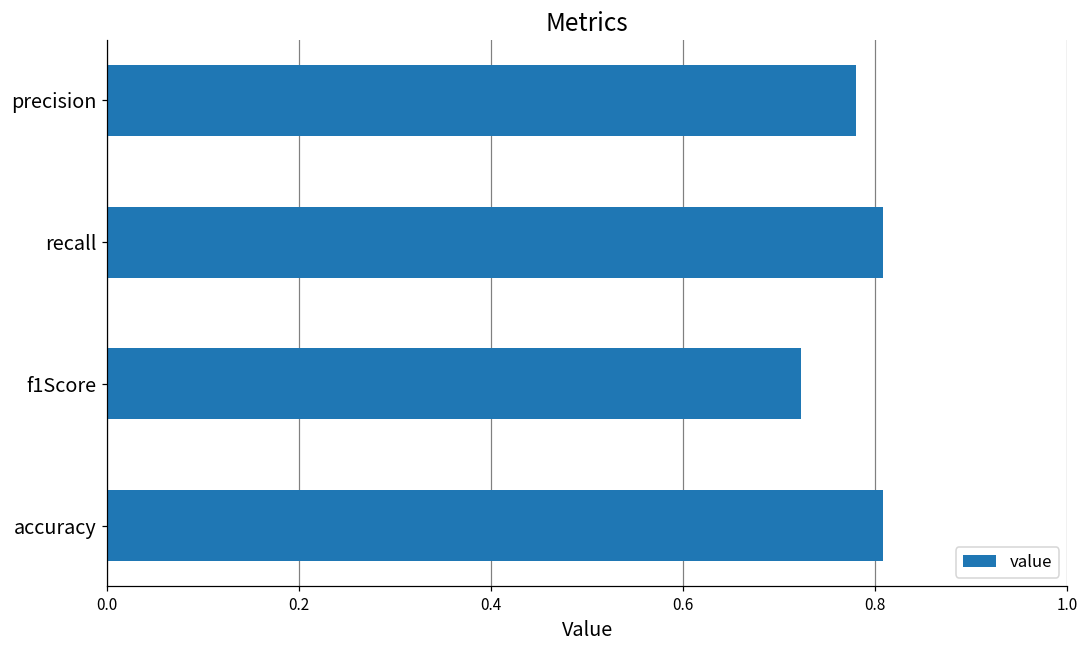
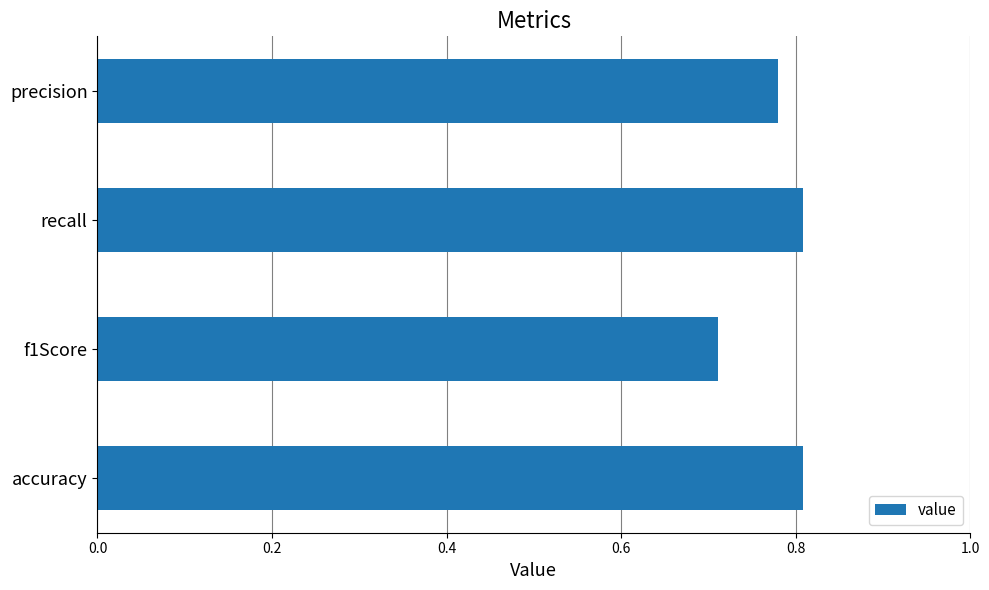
f1Score: 0.72 -> 0.71
